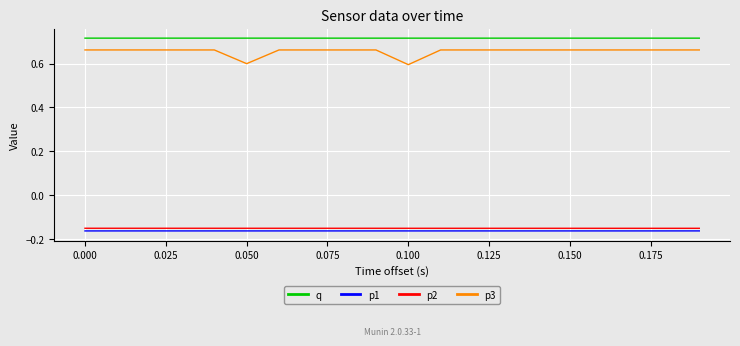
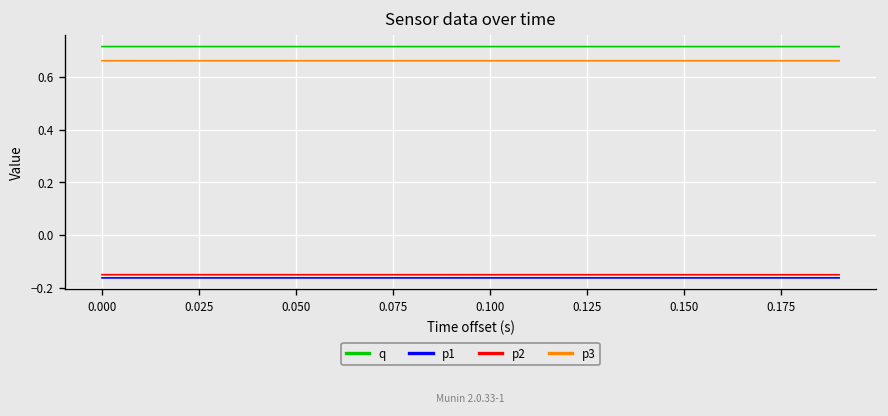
p3, 0.050: 0.60 -> 0.66
p3, 0.100: 0.59 -> 0.66
